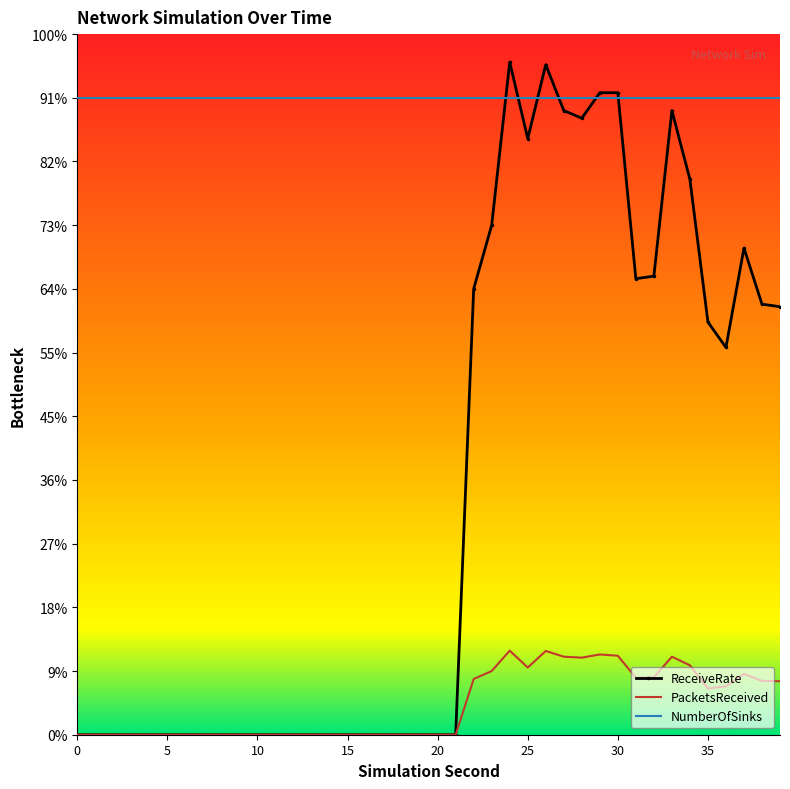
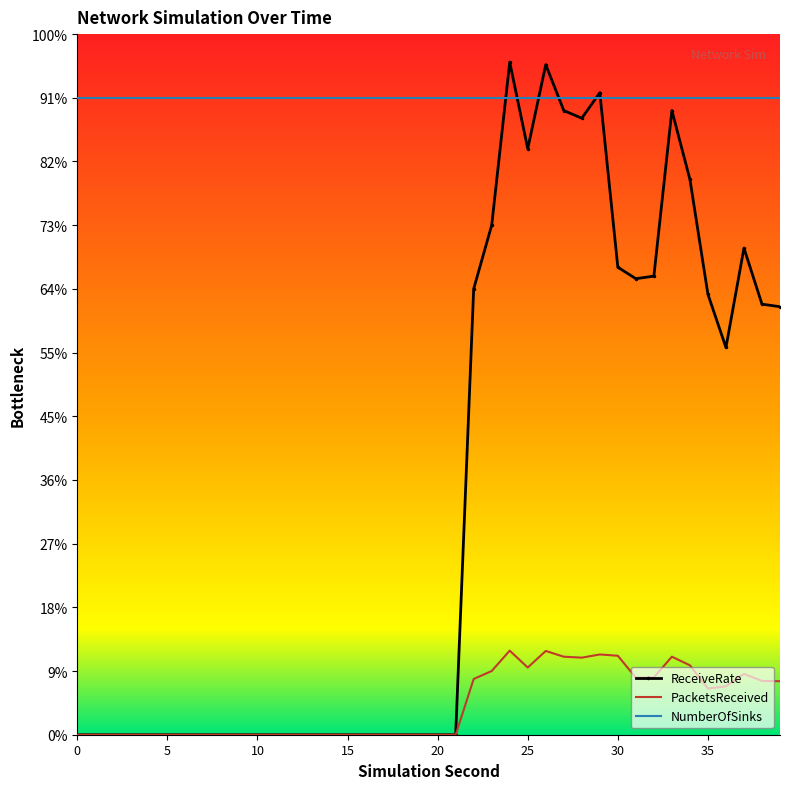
ReceiveRate, 25: 85% -> 84%
ReceiveRate, 30: 92% -> 67%
ReceiveRate, 35: 59% -> 63%
